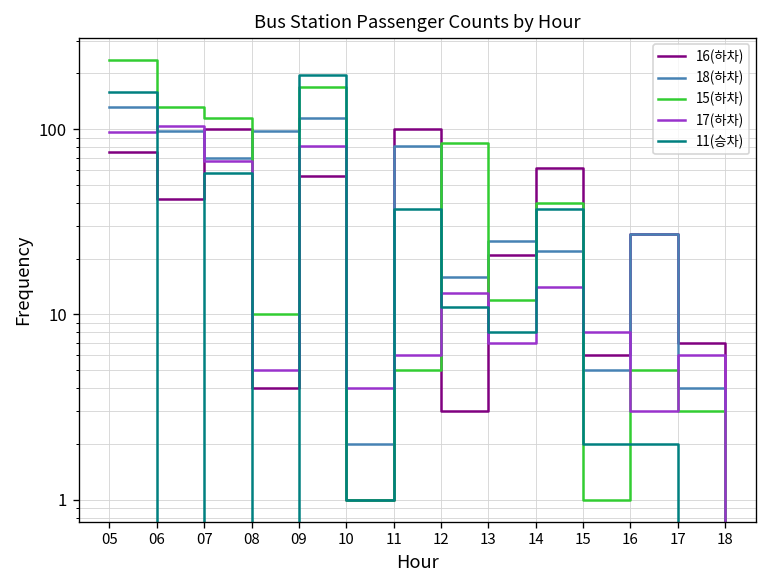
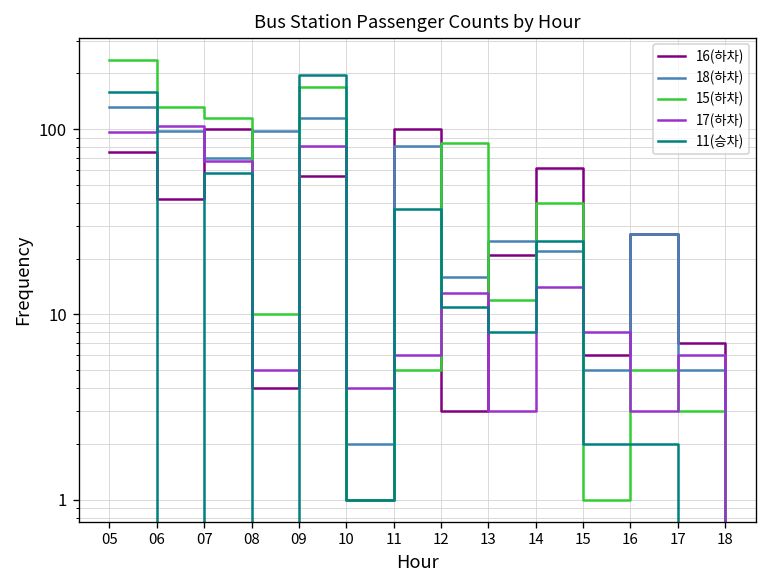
17(하차), 13: 7 -> 3
11(승차), 14: 37 -> 25
18(하차), 17: 4 -> 5
